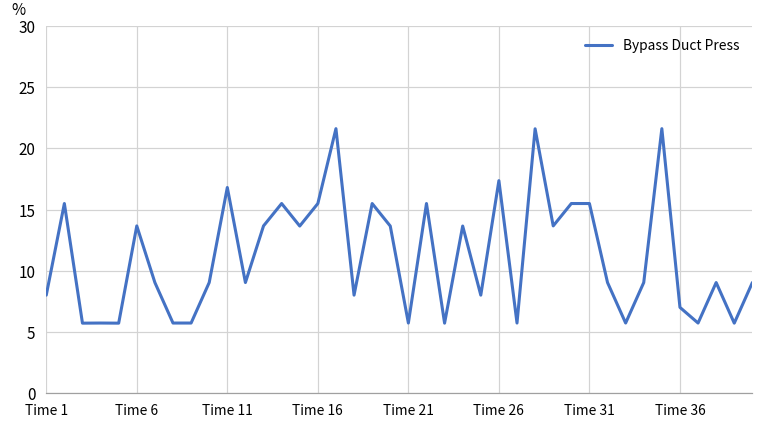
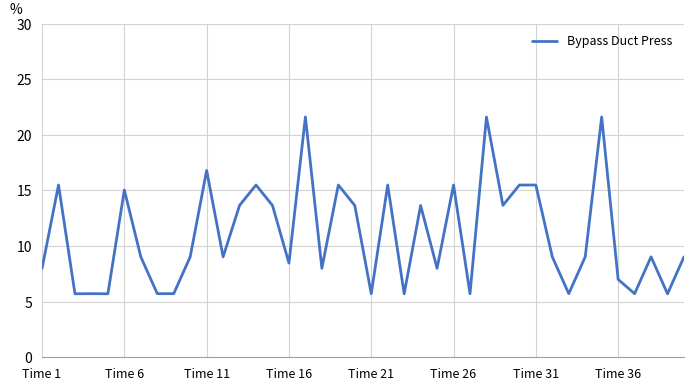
Time 6: 13.7 -> 15.0
Time 16: 15.5 -> 8.5
Time 26: 17.4 -> 15.5
